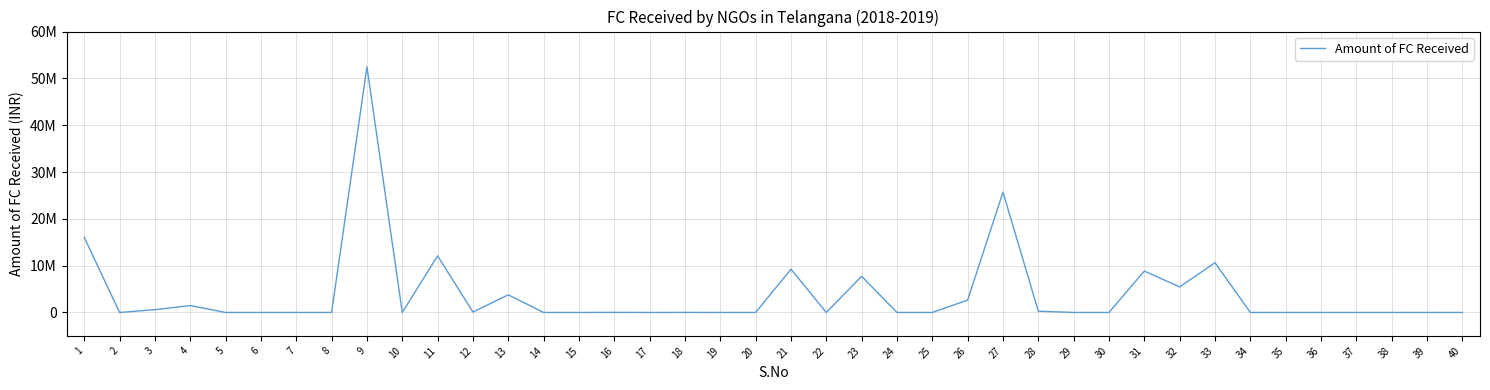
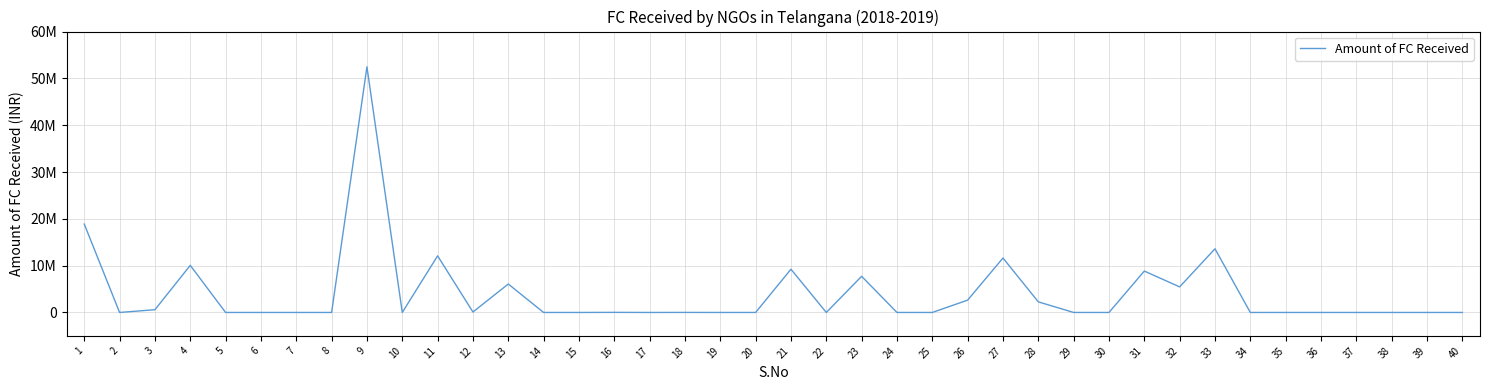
1: 16000000 -> 19000000
4: 1000000 -> 10000000
13: 4000000 -> 6000000
27: 26000000 -> 12000000
28: 0 -> 2000000
33: 11000000 -> 14000000
